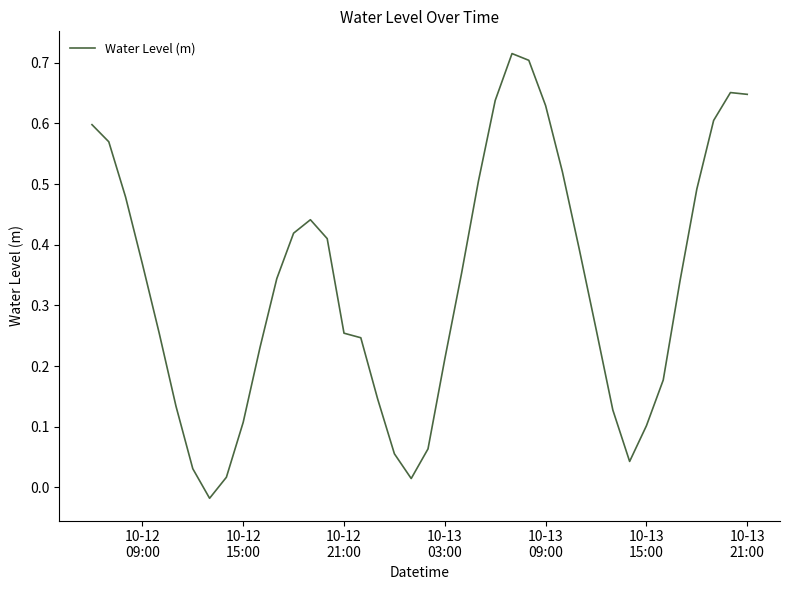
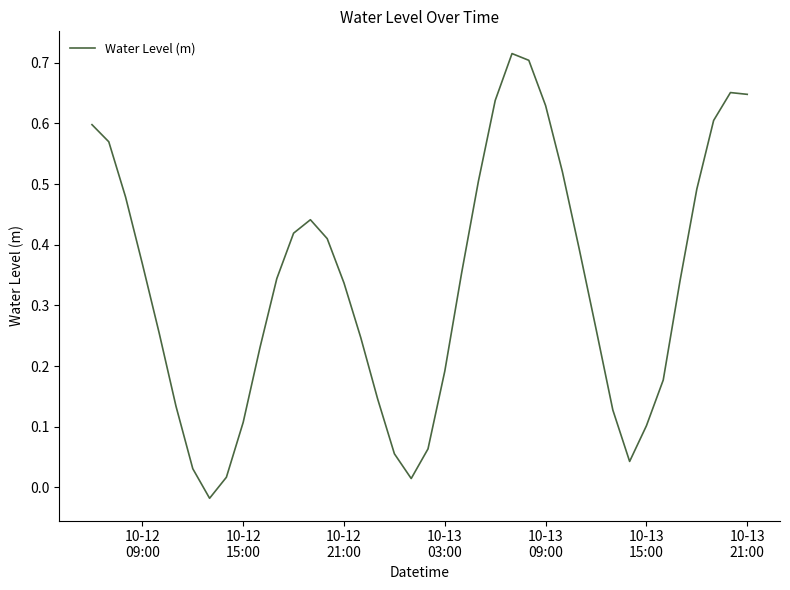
10-12 21:00: 0.25 -> 0.34
10-13 03:00: 0.21 -> 0.19
